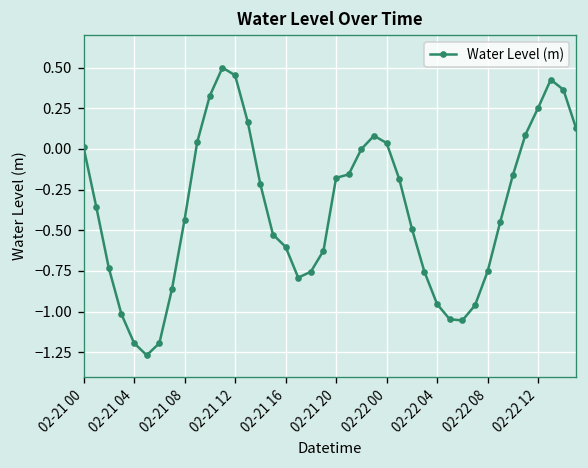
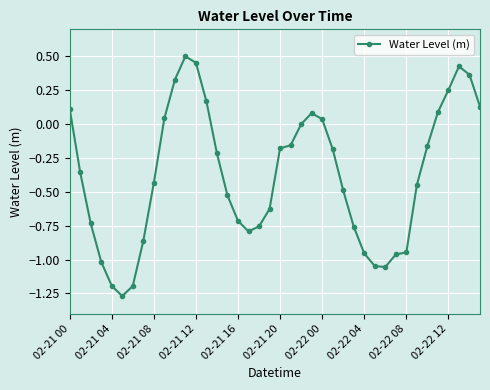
02-21 00: 0.01 -> 0.11
02-21 16: -0.60 -> -0.71
02-22 08: -0.75 -> -0.95
